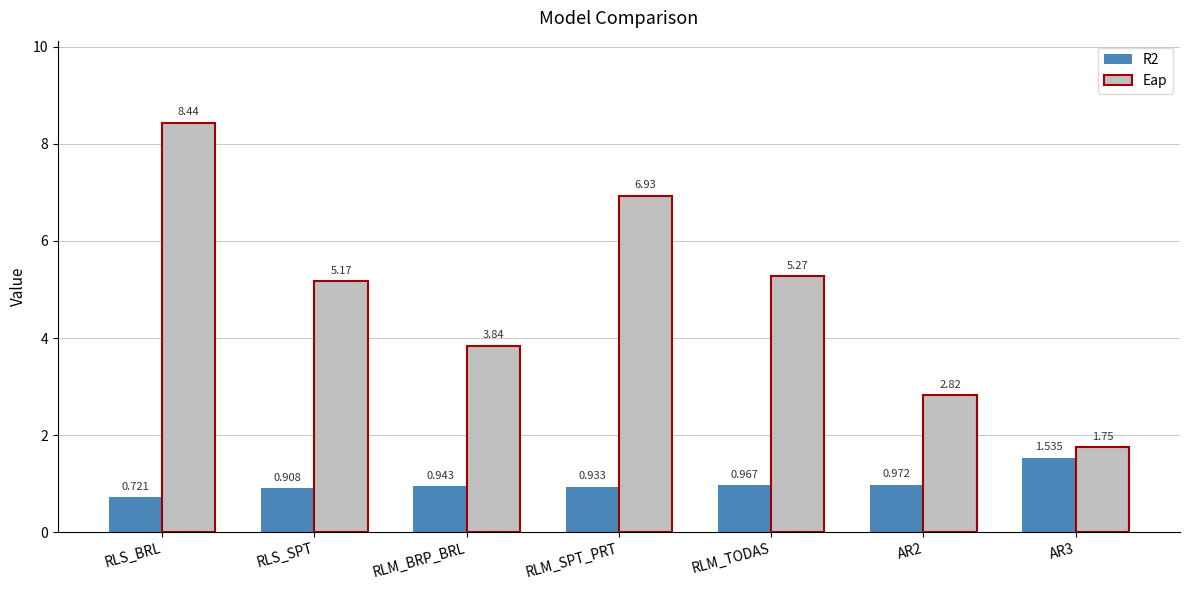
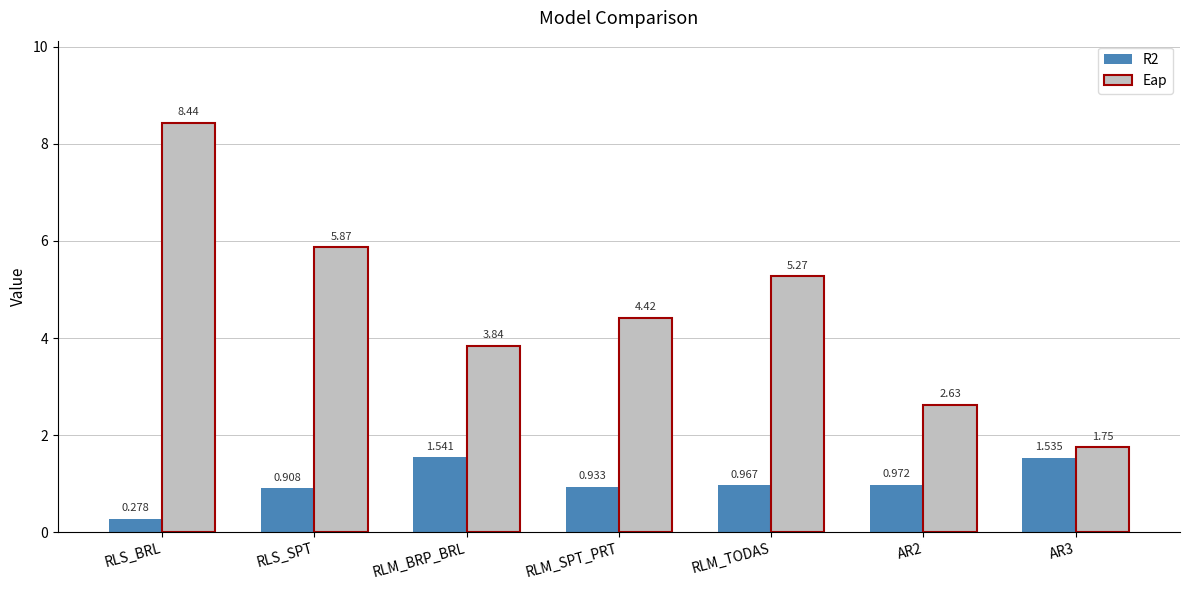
R2, RLS_BRL: 0.721 -> 0.278
Eap, RLS_SPT: 5.17 -> 5.87
R2, RLM_BRP_BRL: 0.943 -> 1.541
Eap, RLM_SPT_PRT: 6.93 -> 4.42
Eap, AR2: 2.82 -> 2.63
